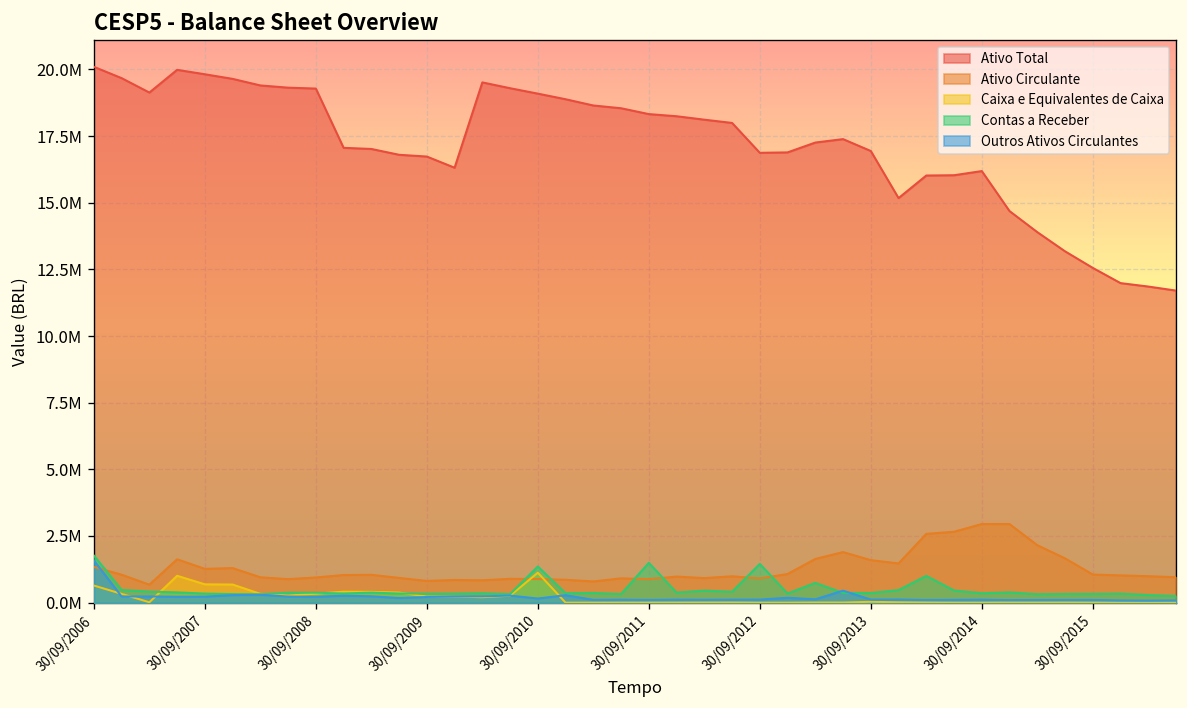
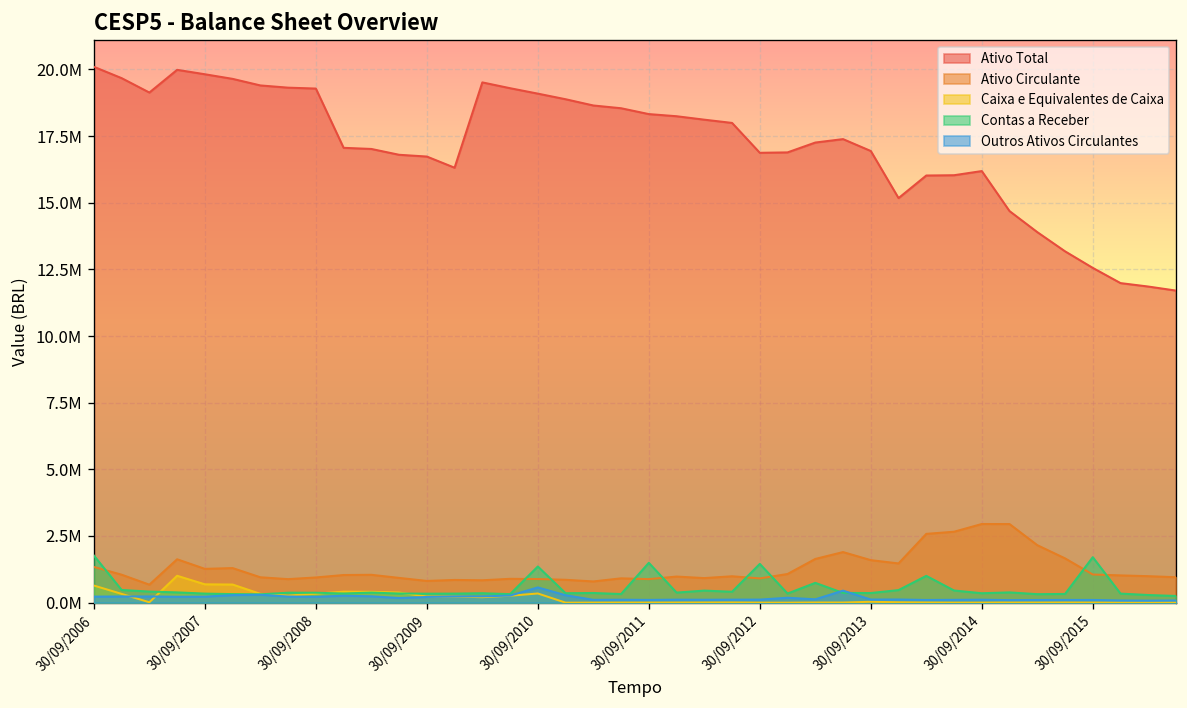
Outros Ativos Circulantes, 30/09/2006: 1600000 -> 200000
Caixa e Equivalentes de Caixa, 30/09/2010: 1100000 -> 300000
Outros Ativos Circulantes, 30/09/2010: 200000 -> 600000
Contas a Receber, 30/09/2015: 300000 -> 1700000
